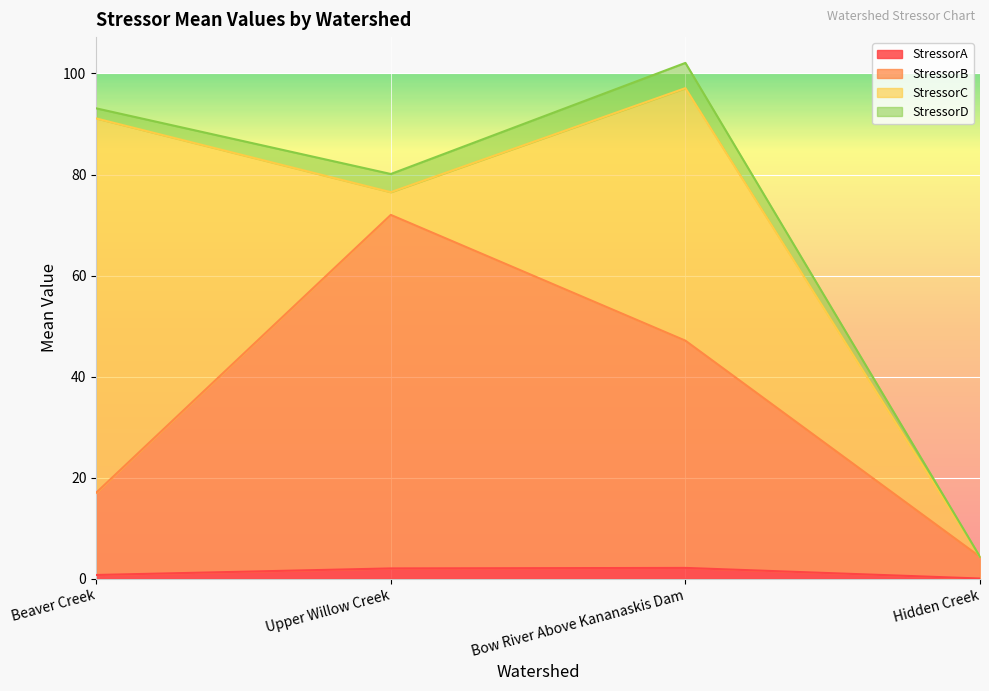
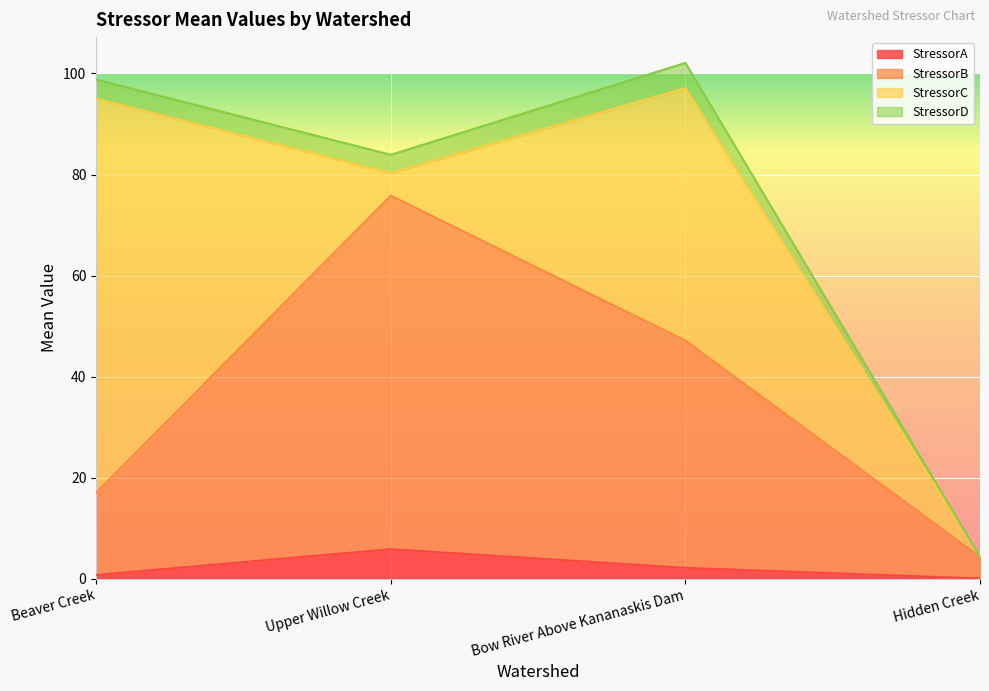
StressorC, Beaver Creek: 74 -> 78
StressorD, Beaver Creek: 2 -> 4
StressorA, Upper Willow Creek: 2 -> 6
